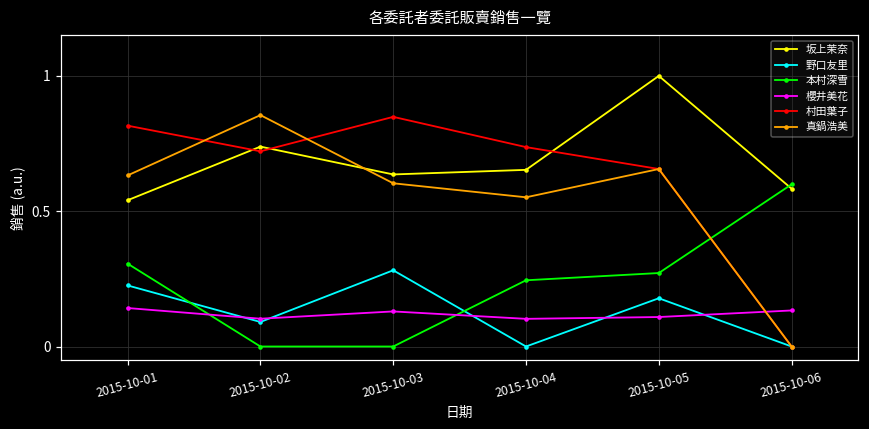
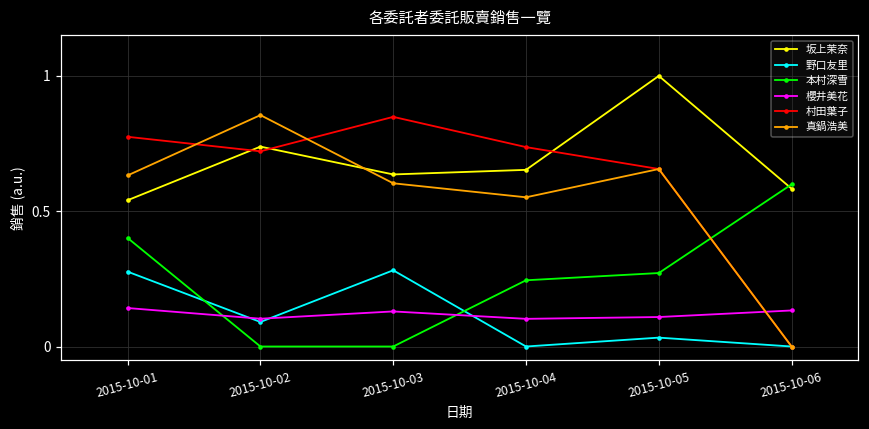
野口友里, 2015-10-01: 0.23 -> 0.28
本村深雪, 2015-10-01: 0.31 -> 0.40
村田葉子, 2015-10-01: 0.82 -> 0.77
野口友里, 2015-10-05: 0.18 -> 0.03
